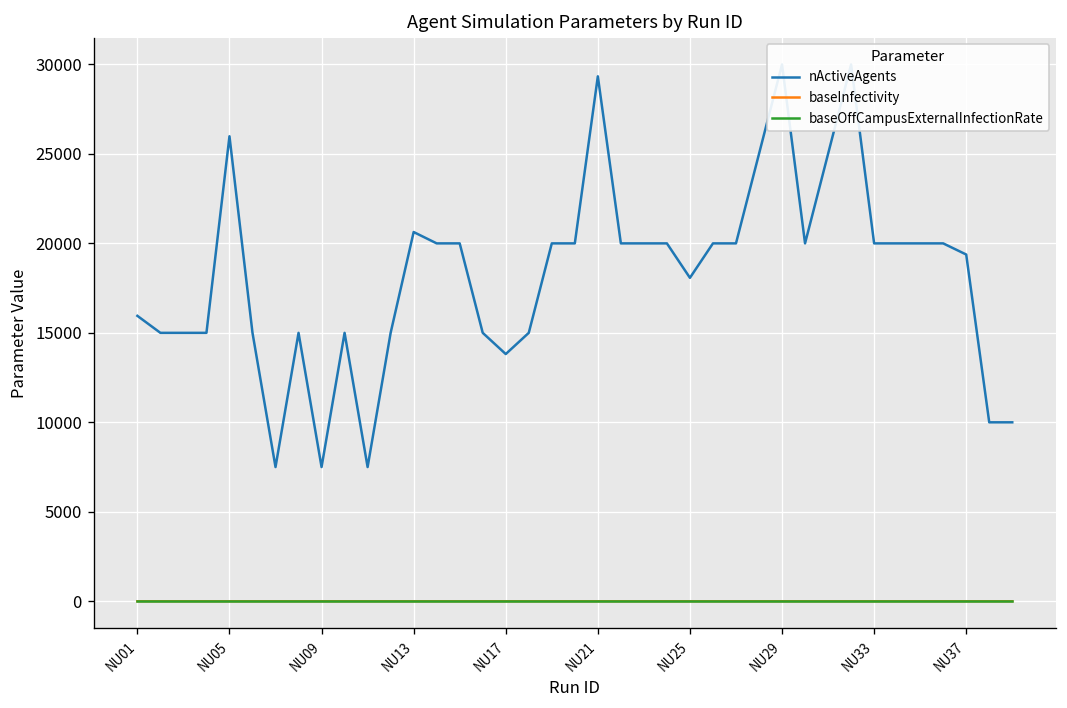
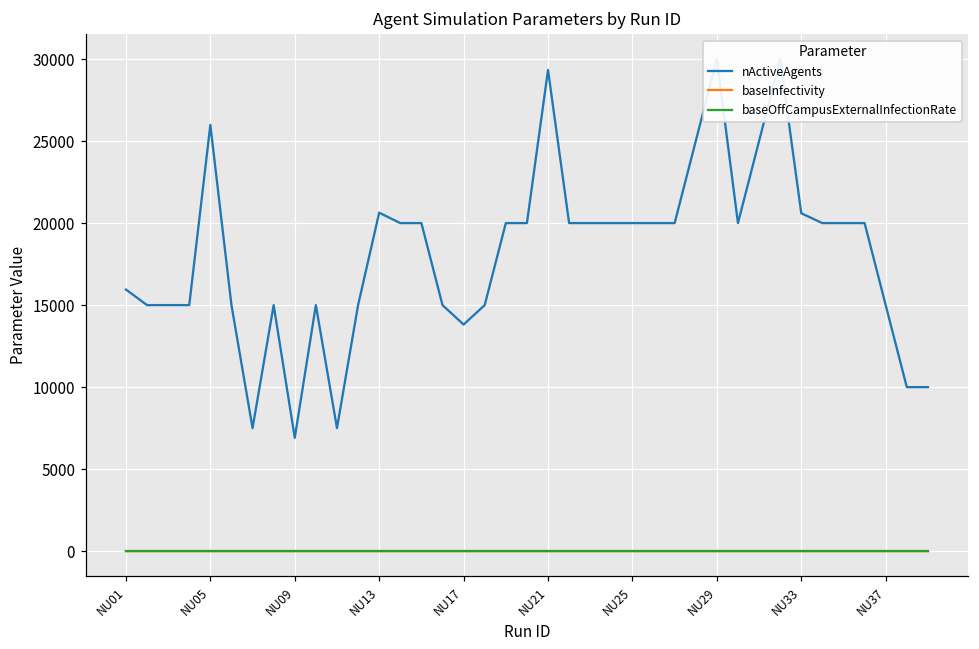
nActiveAgents, NU09: 7500 -> 6900
nActiveAgents, NU25: 18100 -> 20000
nActiveAgents, NU33: 20000 -> 20600
nActiveAgents, NU37: 19400 -> 15000
